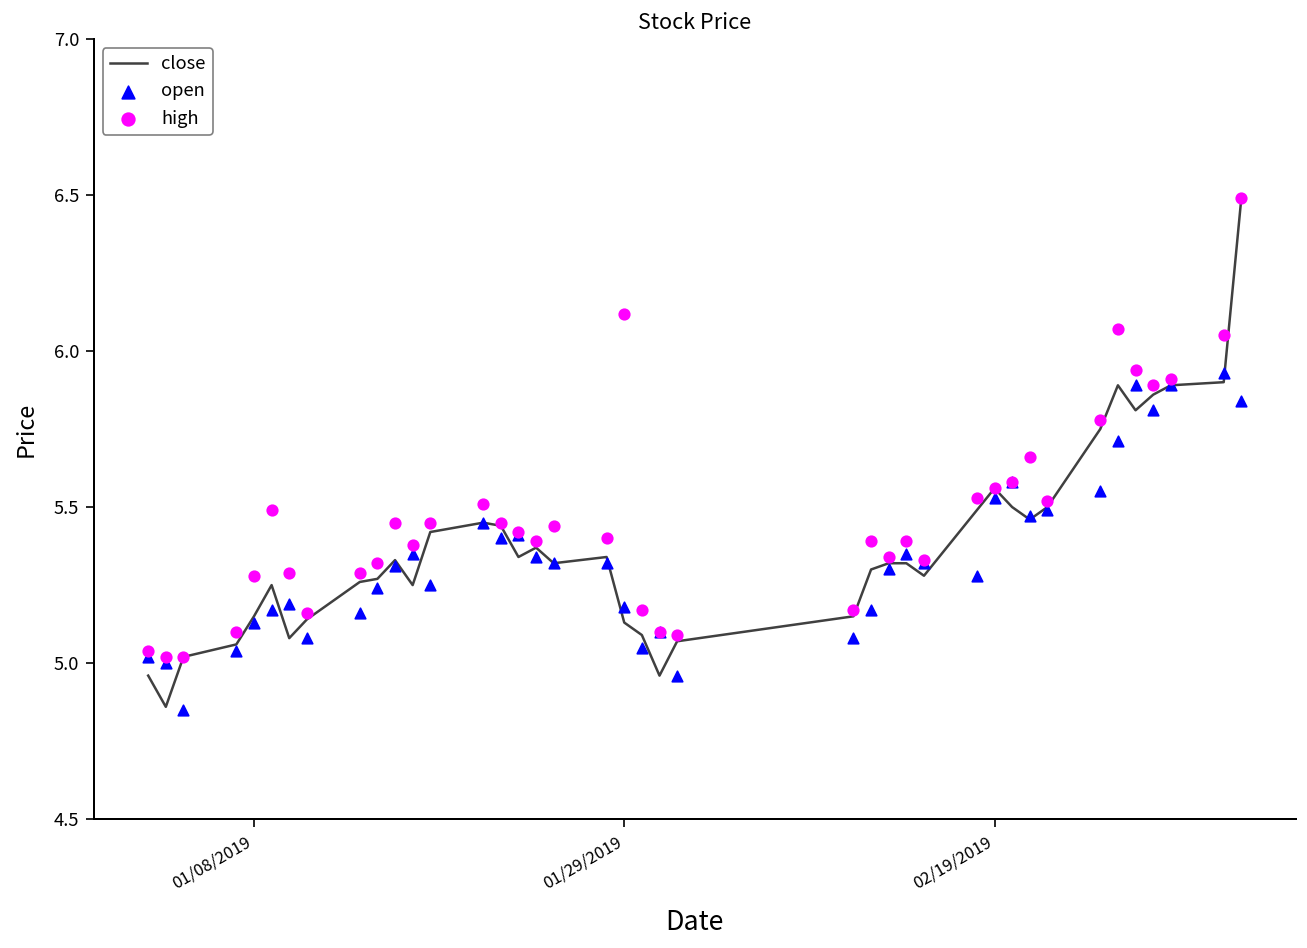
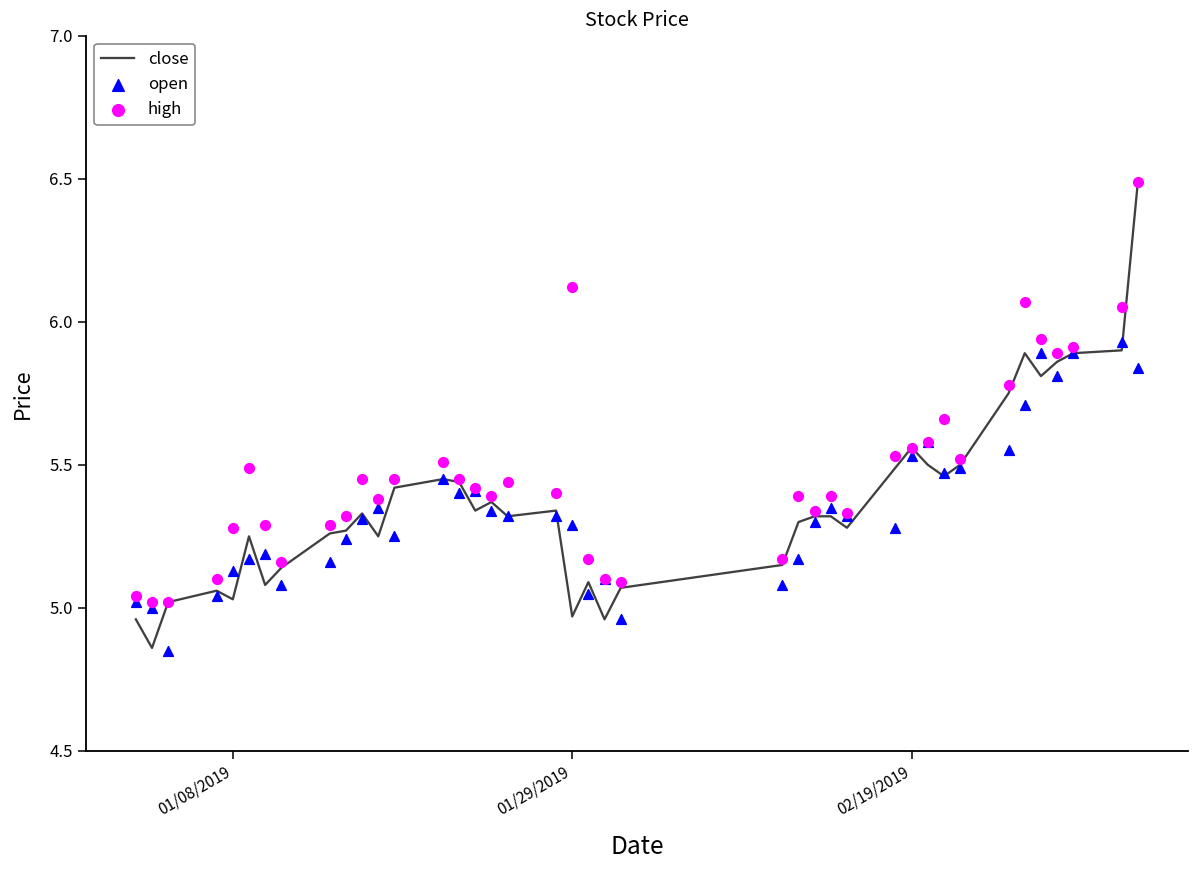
close, 01/08/2019: 5.15 -> 5.03
close, 01/29/2019: 5.13 -> 4.97
open, 01/29/2019: 5.18 -> 5.29
